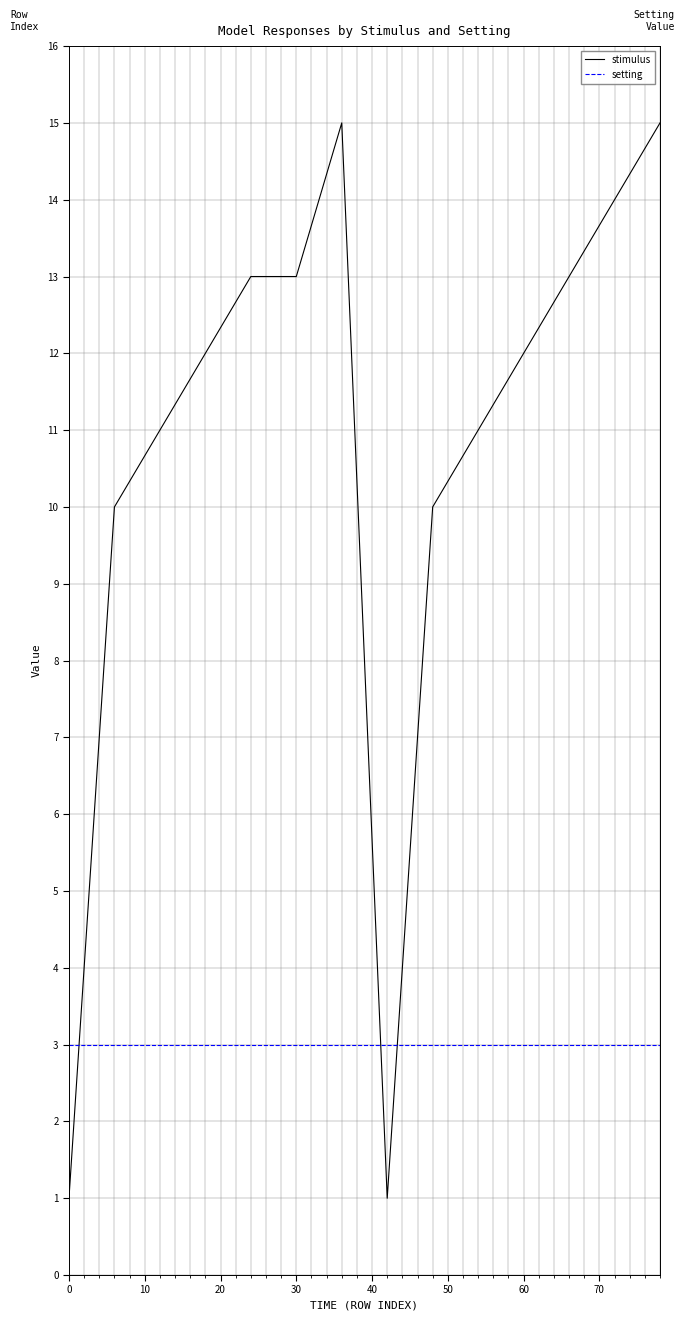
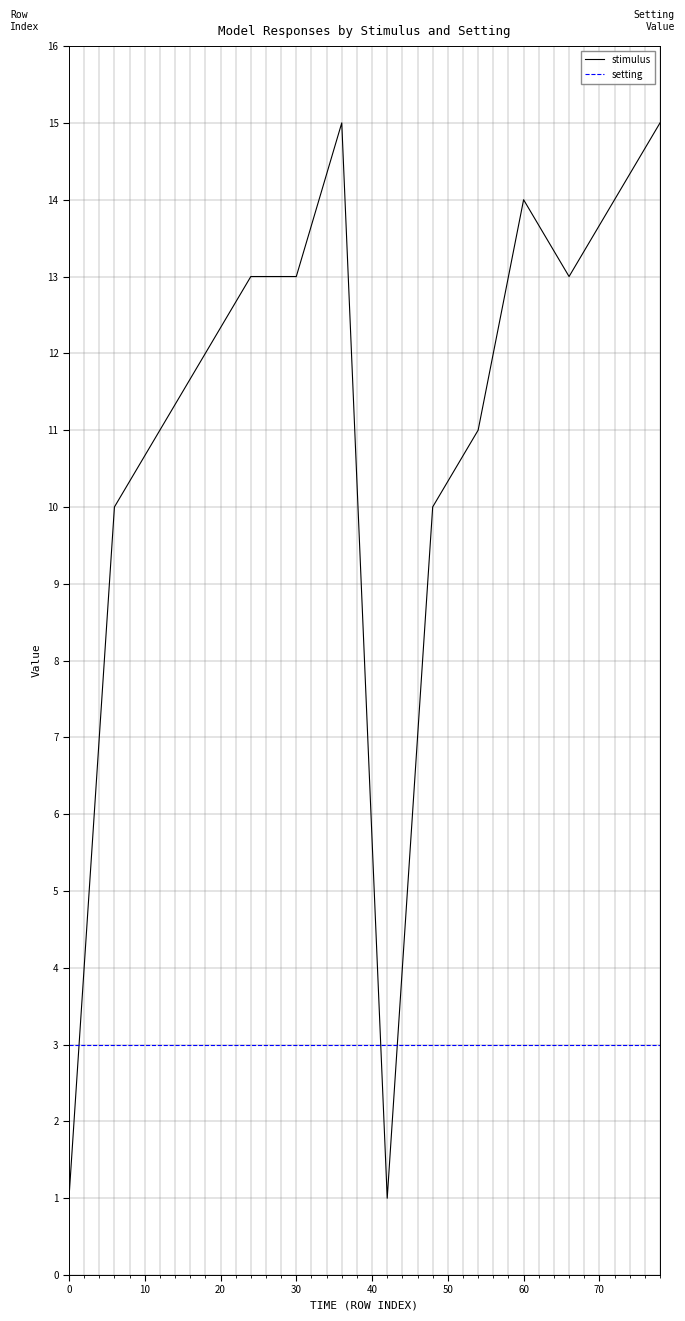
stimulus, 60: 12 -> 14
